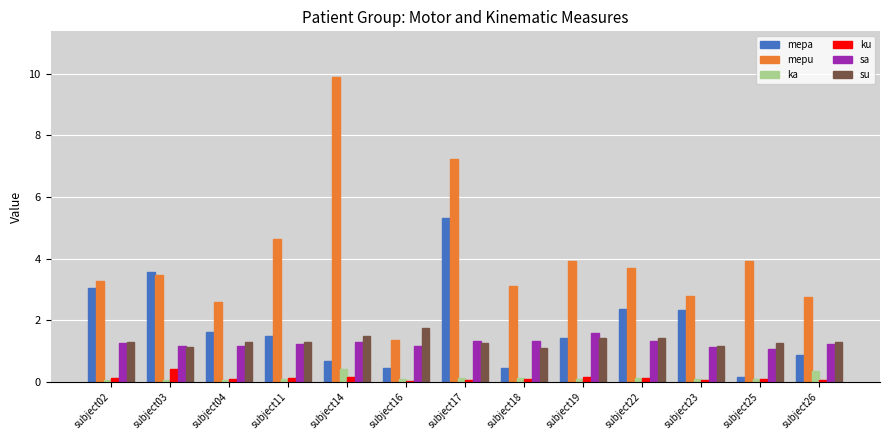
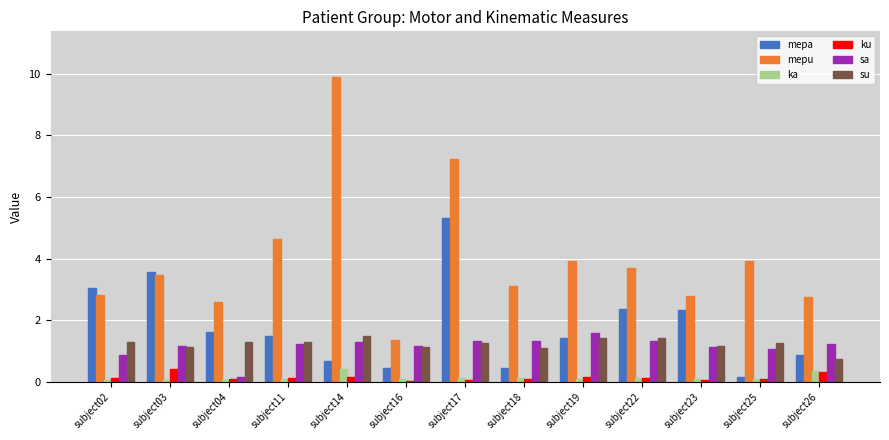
mepu, subject02: 3.3 -> 2.8
sa, subject02: 1.3 -> 0.9
sa, subject04: 1.2 -> 0.1
su, subject16: 1.7 -> 1.1
ku, subject26: 0.1 -> 0.3
su, subject26: 1.3 -> 0.7
